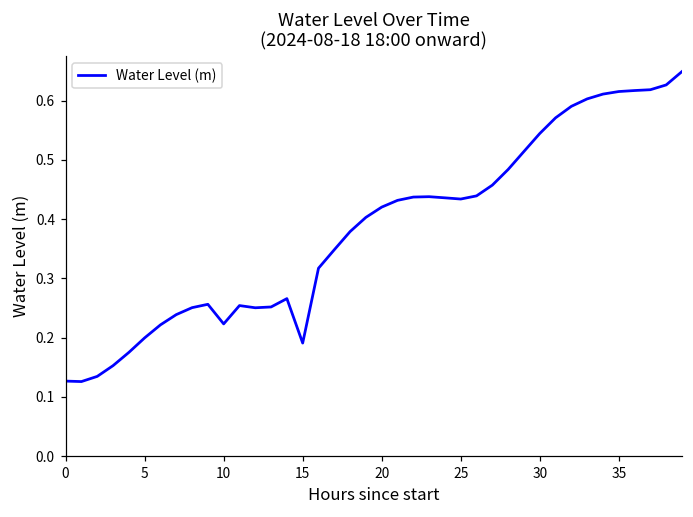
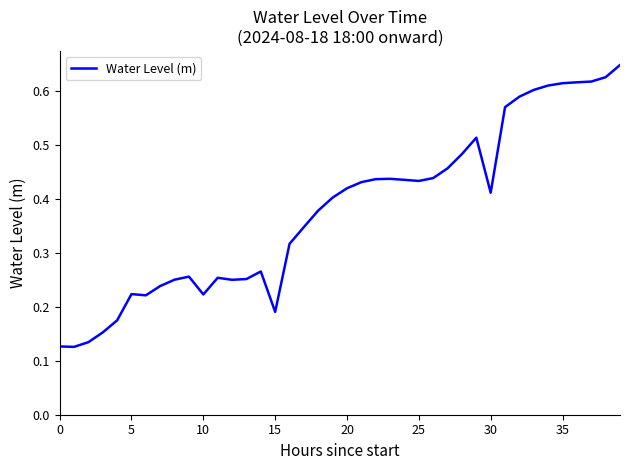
5: 0.20 -> 0.22
30: 0.54 -> 0.41
